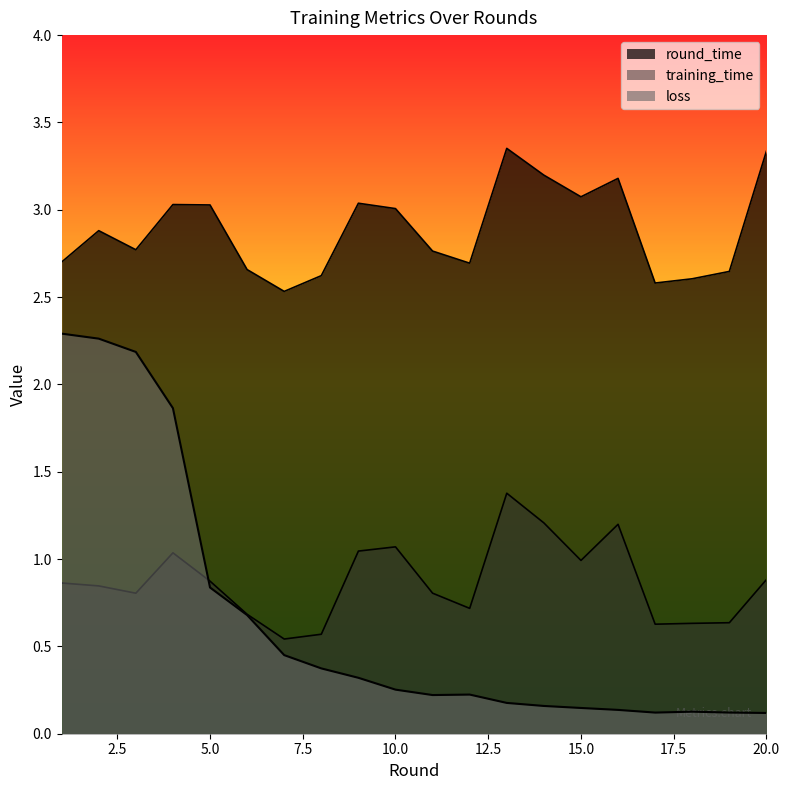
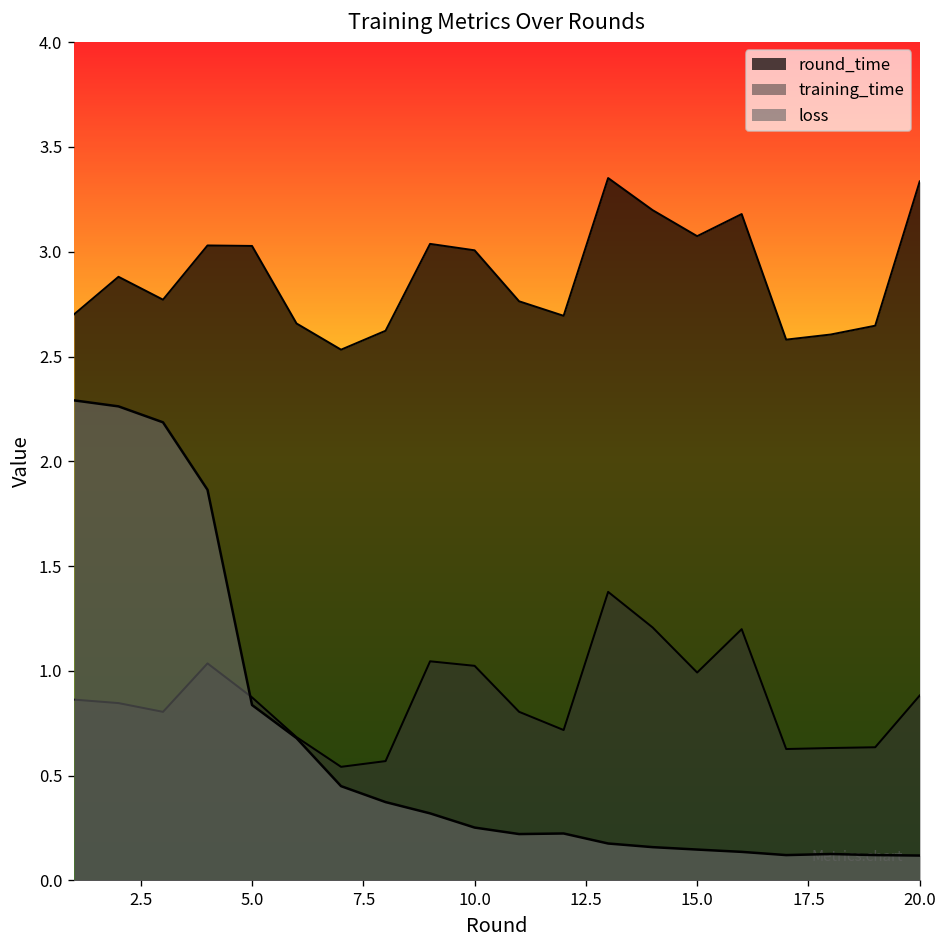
training_time, 10.0: 1.07 -> 1.02
